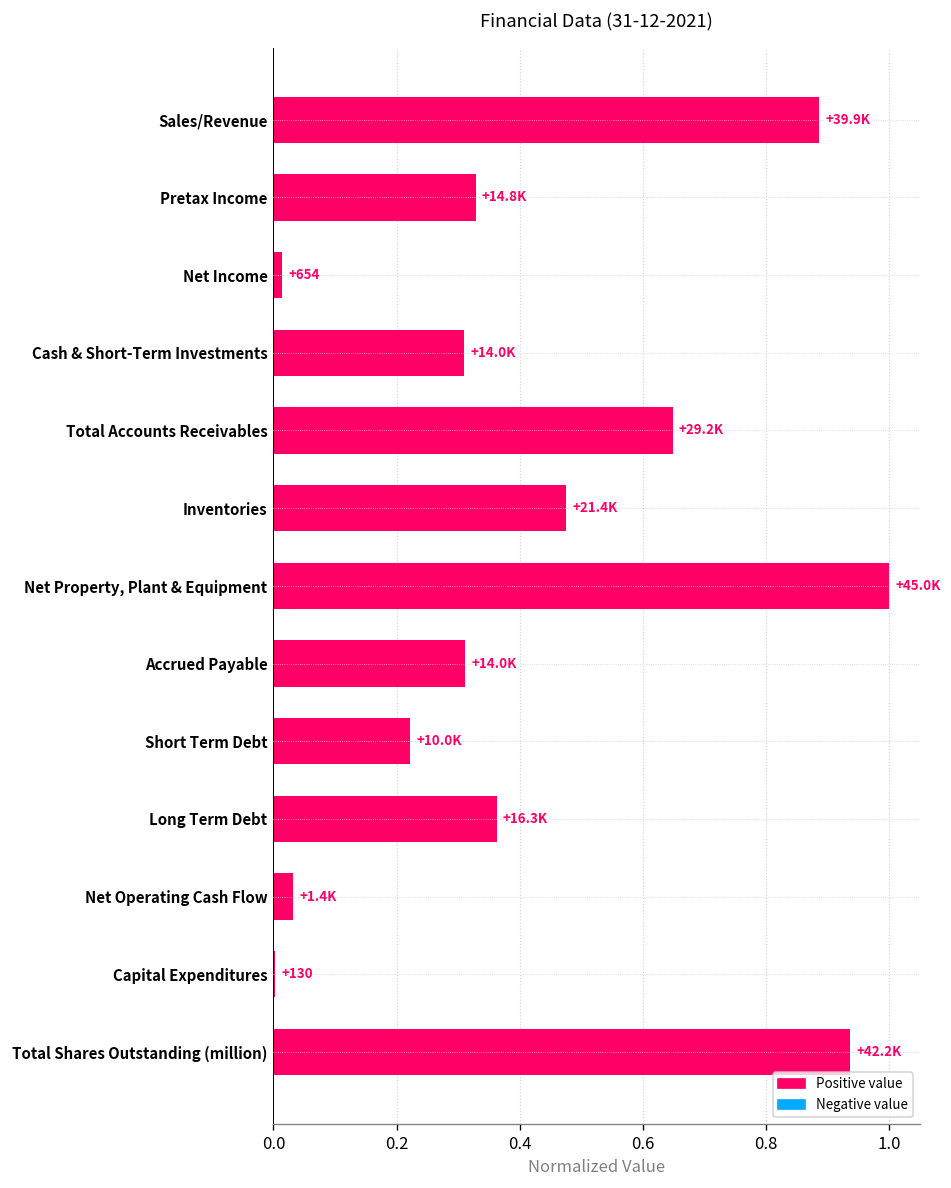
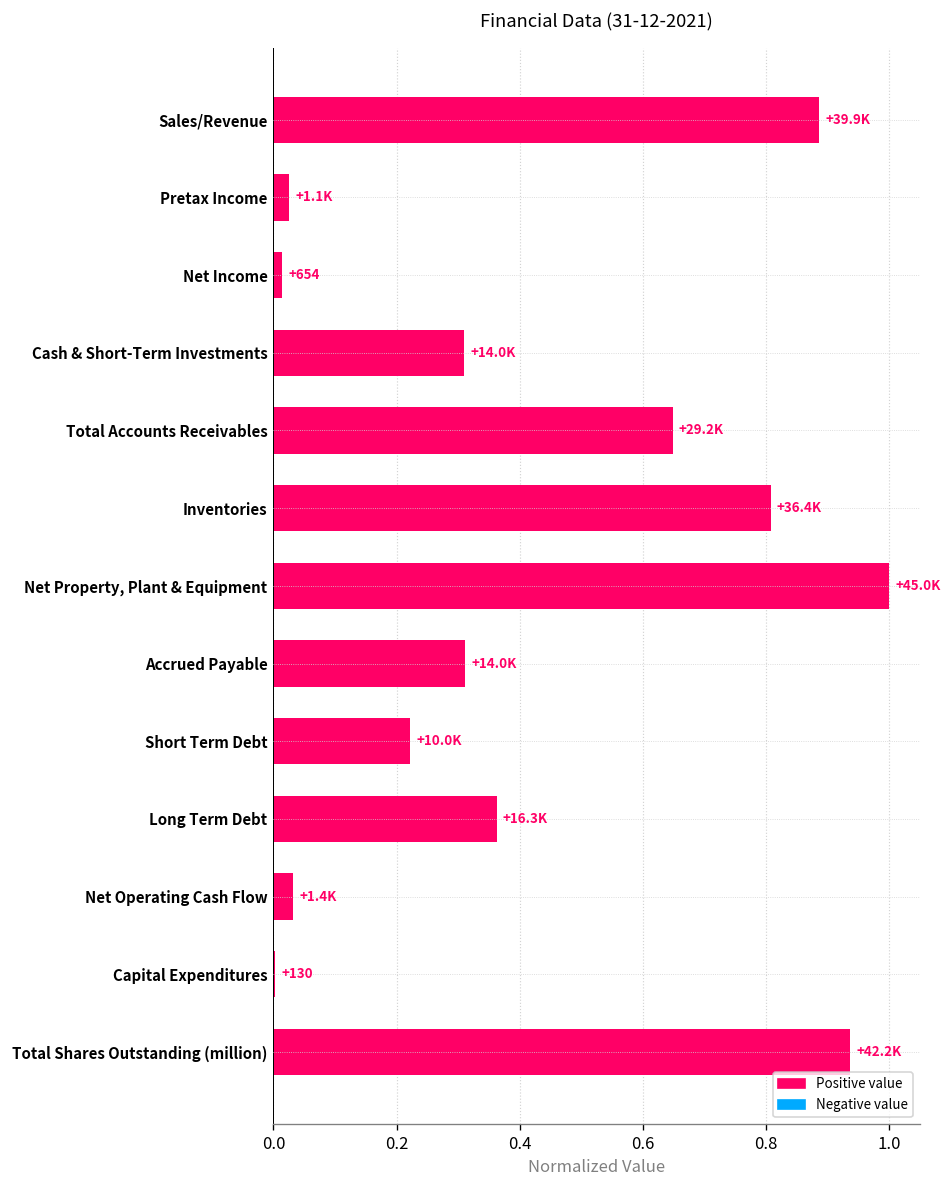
Pretax Income: +14.8K -> +1.1K
Inventories: +21.4K -> +36.4K
